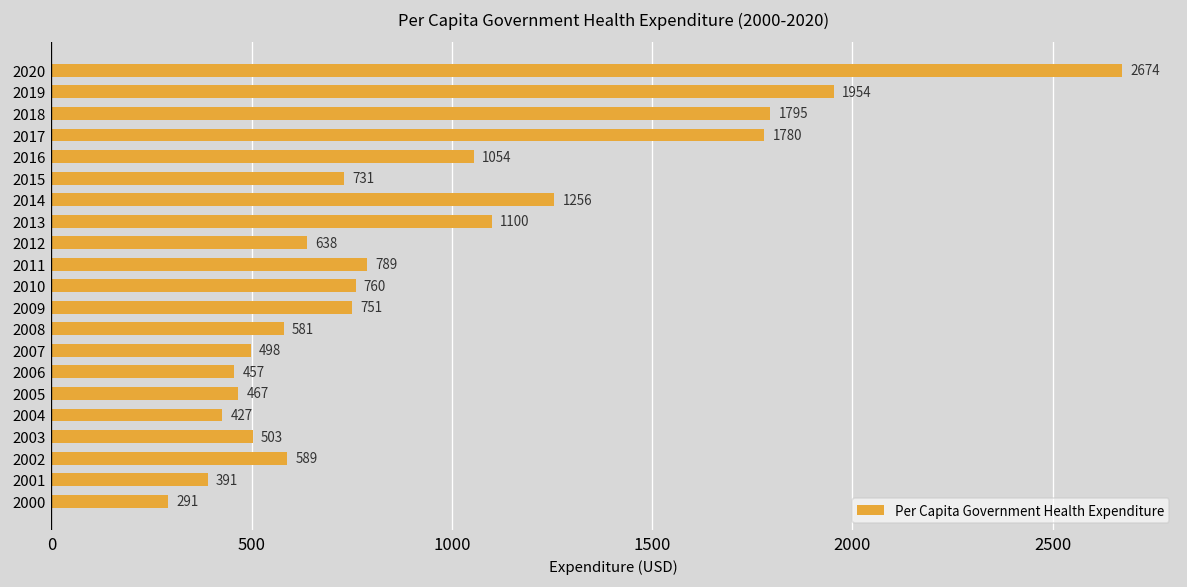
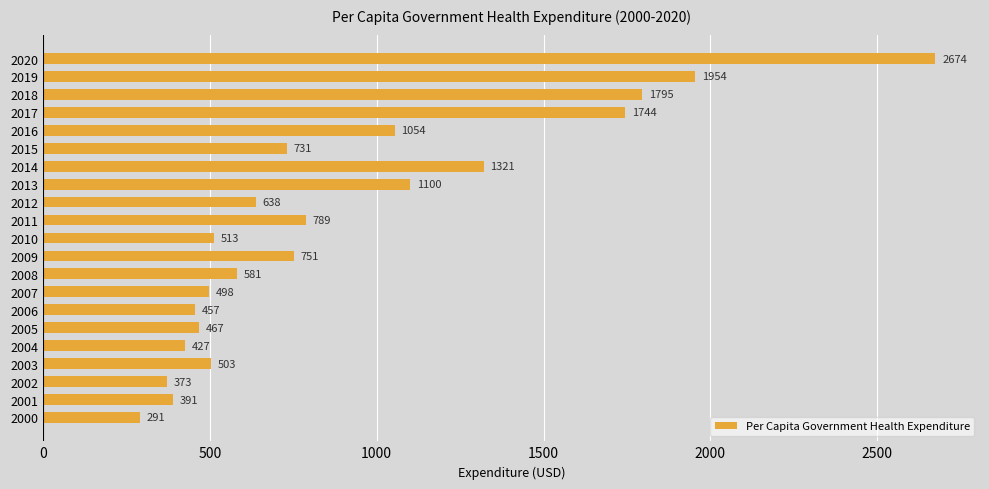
2017: 1780 -> 1744
2014: 1256 -> 1321
2010: 760 -> 513
2002: 589 -> 373
